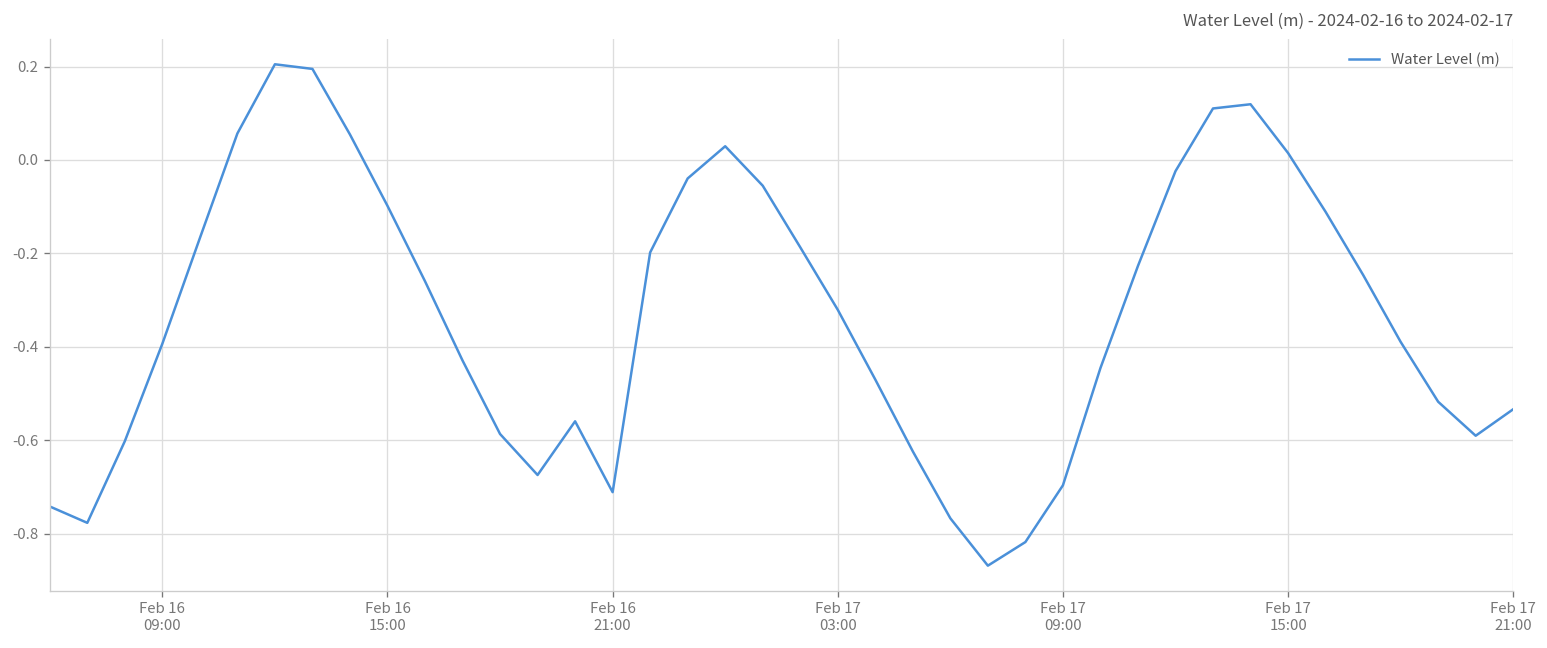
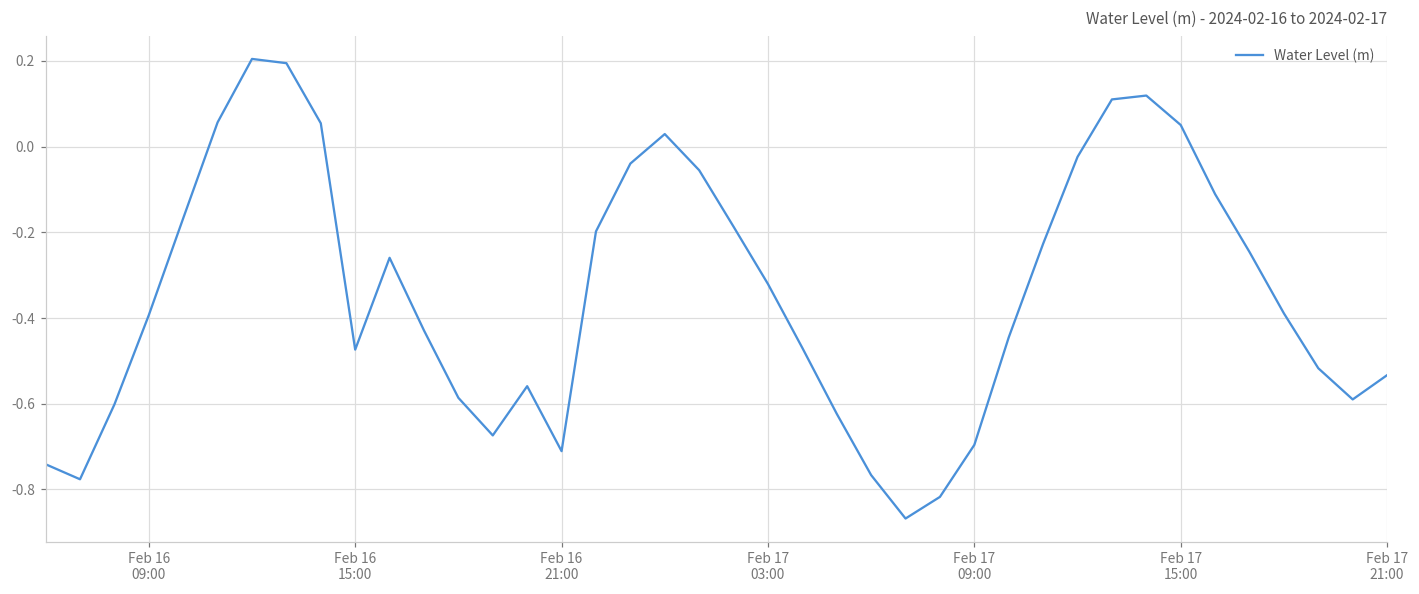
Feb 16 15:00: -0.10 -> -0.47
Feb 17 15:00: 0.01 -> 0.05
